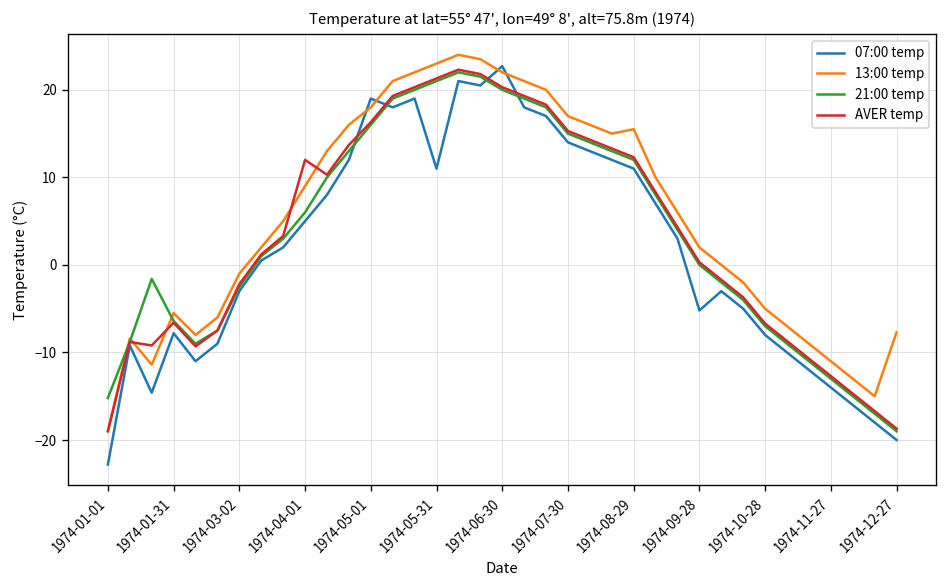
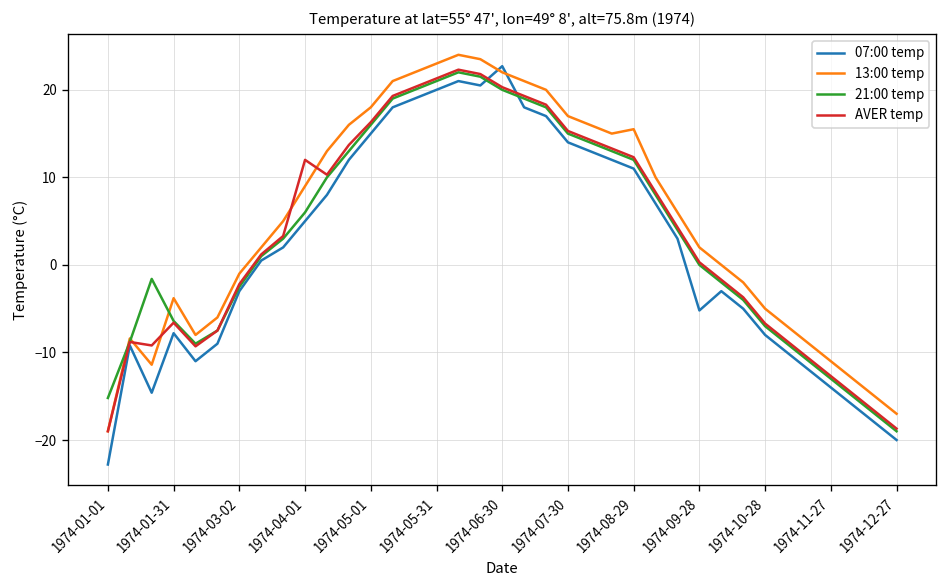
13:00 temp, 1974-01-31: -6 -> -4
07:00 temp, 1974-05-01: 19 -> 15
07:00 temp, 1974-05-31: 11 -> 20
13:00 temp, 1974-12-27: -8 -> -17
